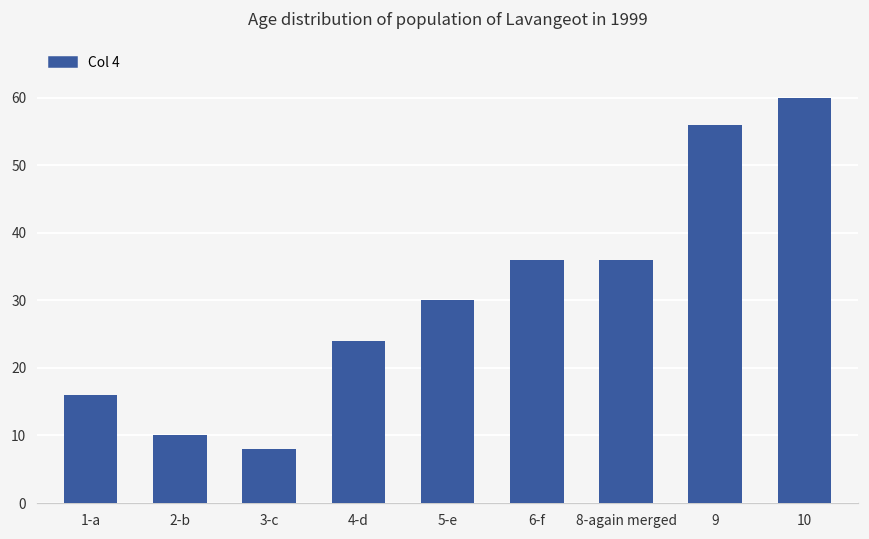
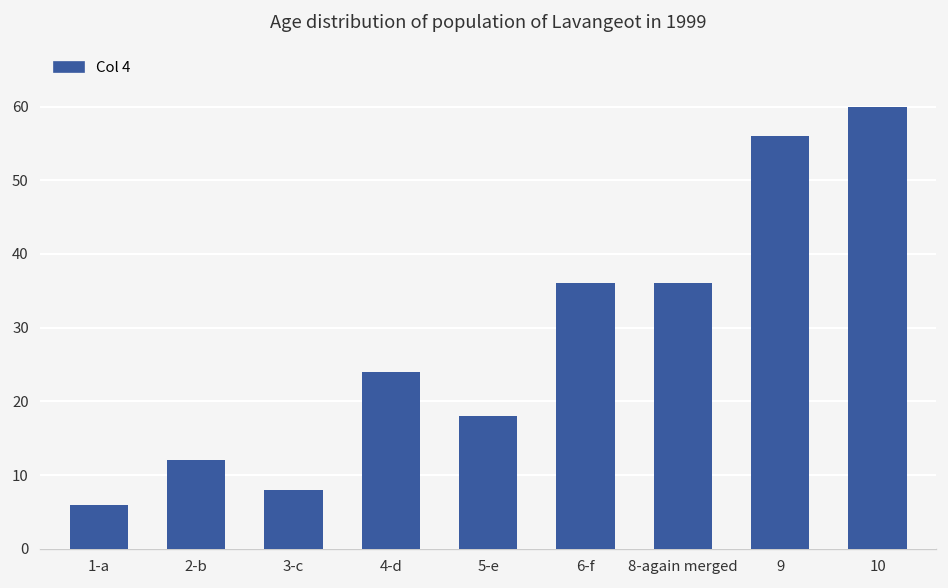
1-a: 16 -> 6
2-b: 10 -> 12
5-e: 30 -> 18
